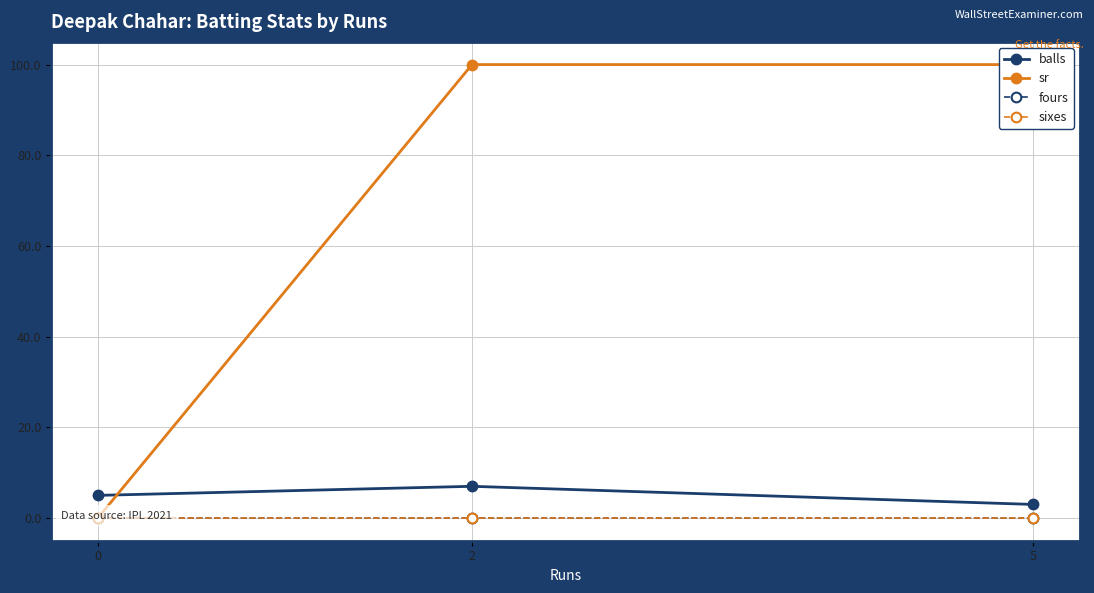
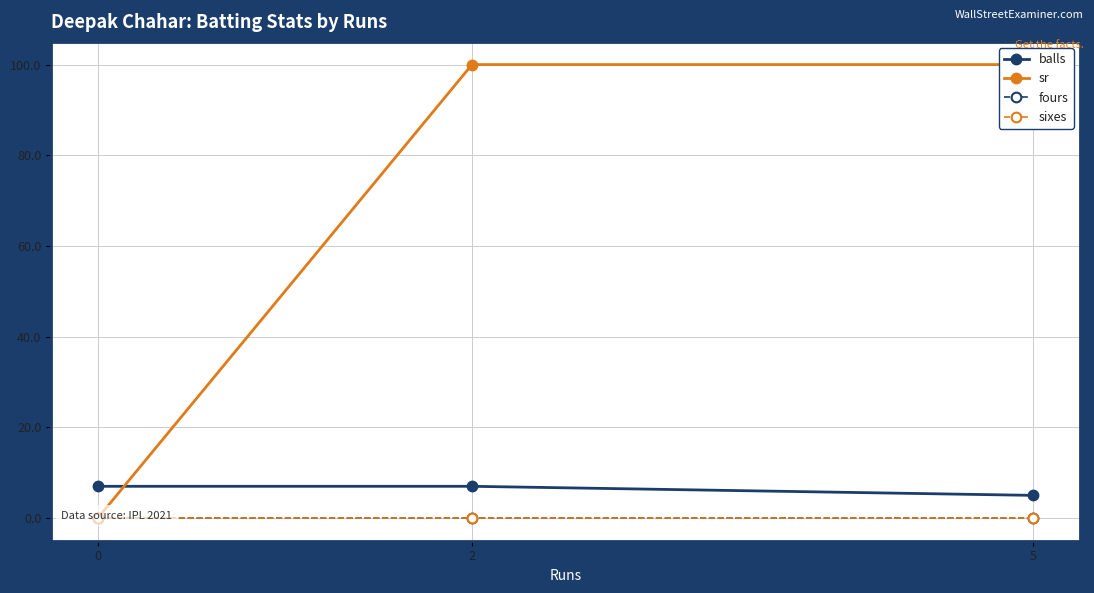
balls, 0: 5 -> 7
balls, 5: 3 -> 5
